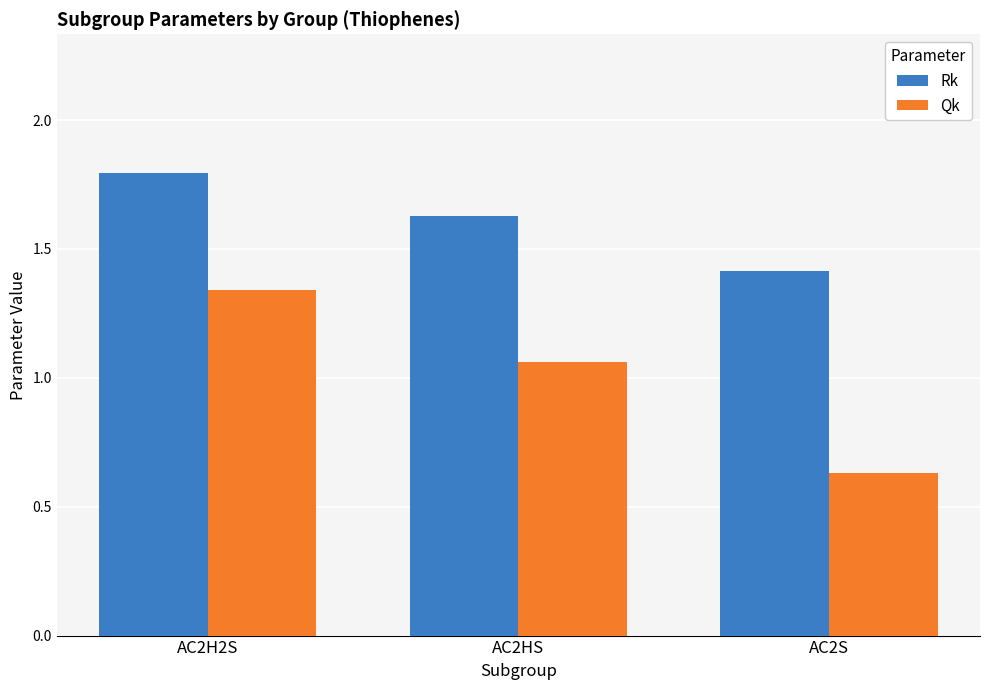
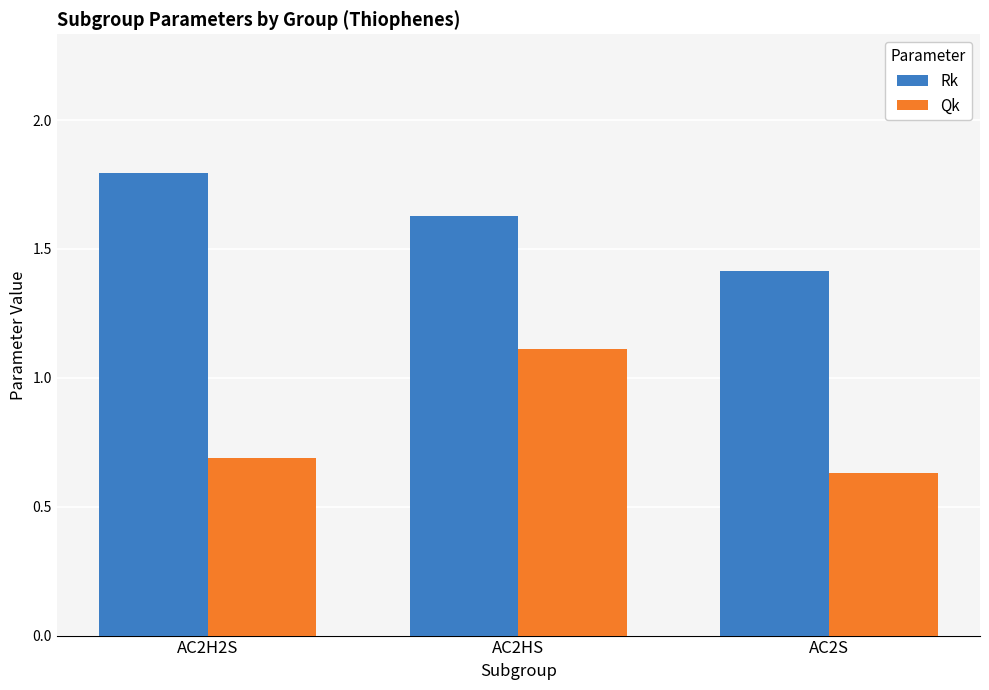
Qk, AC2H2S: 1.34 -> 0.69
Qk, AC2HS: 1.06 -> 1.11
